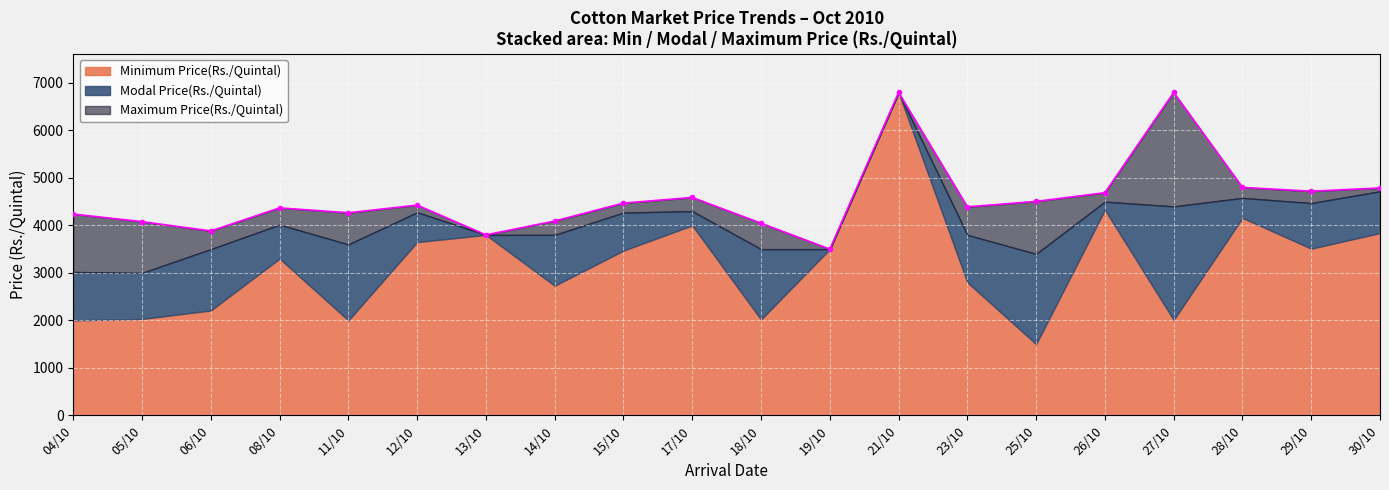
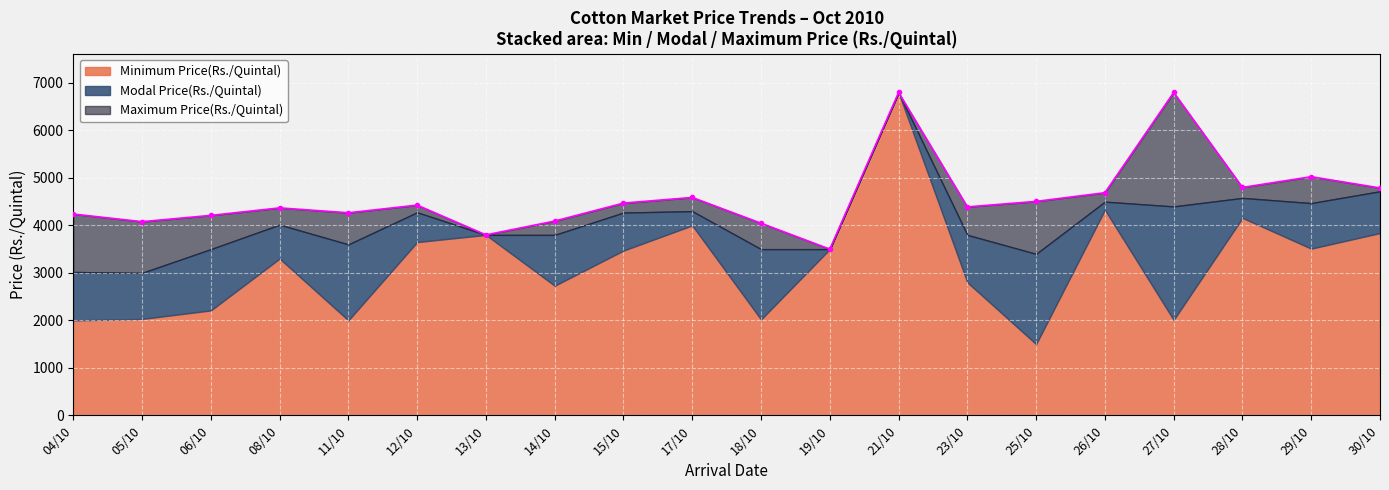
Maximum Price(Rs./Quintal), 06/10: 3900 -> 4200
Maximum Price(Rs./Quintal), 29/10: 4700 -> 5000
